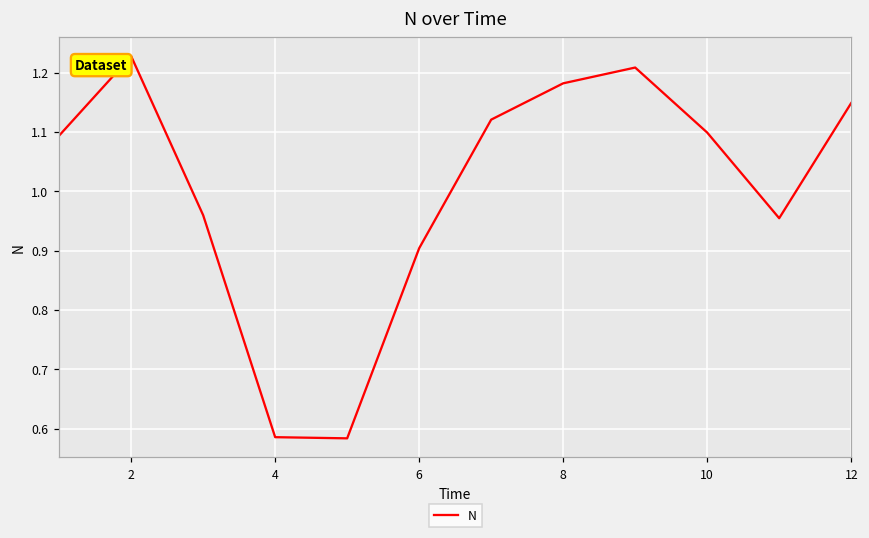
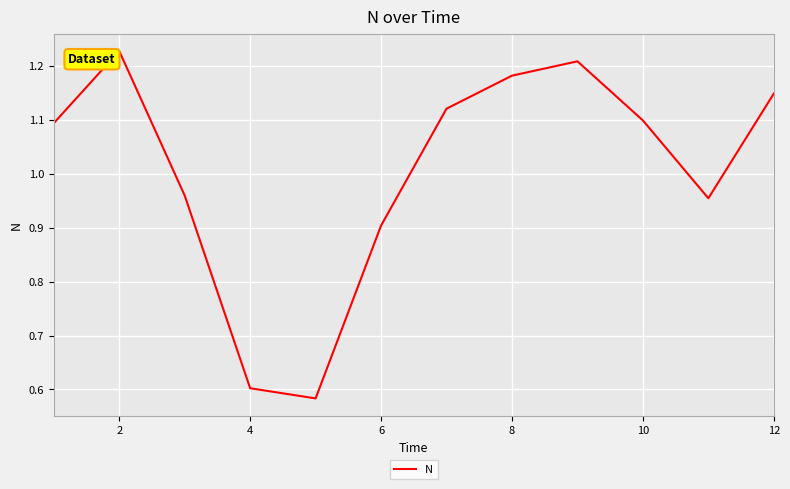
4: 0.59 -> 0.60
